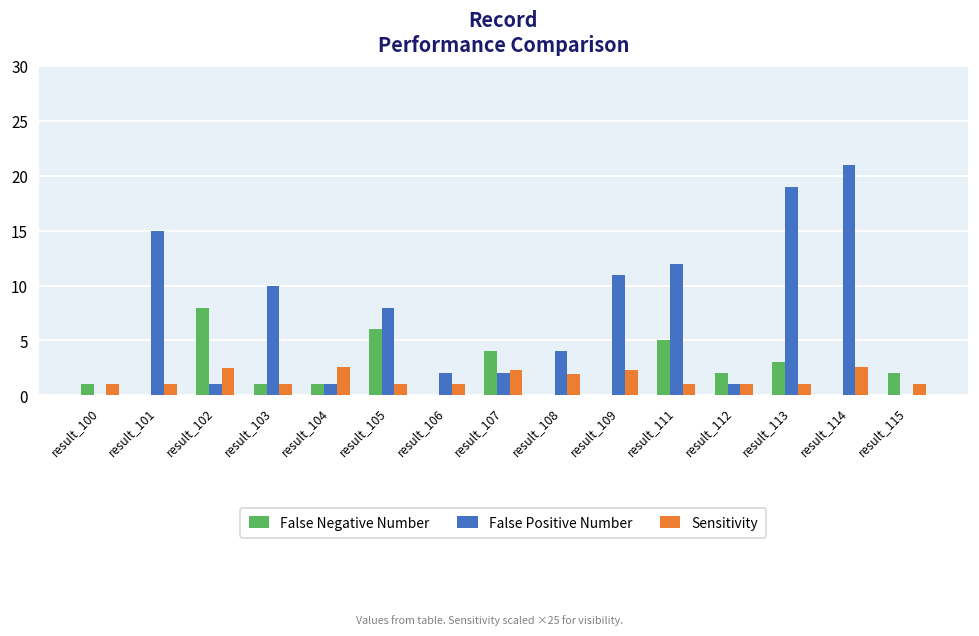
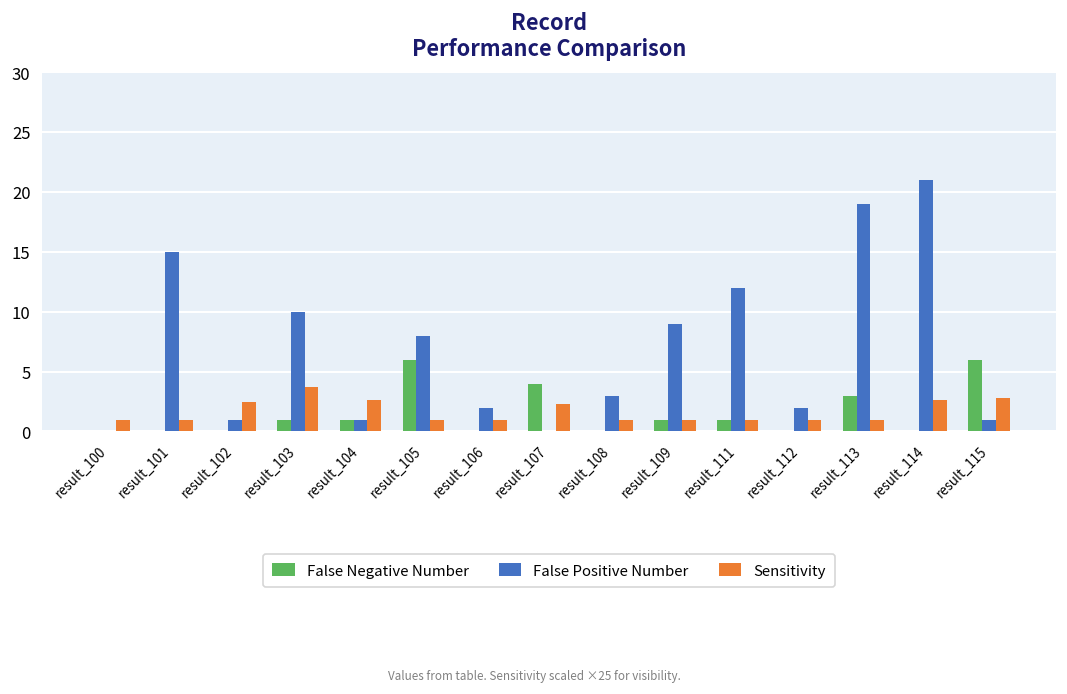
False Negative Number, result_100: 1 -> 0
False Negative Number, result_102: 8 -> 0
Sensitivity, result_103: 1 -> 4
False Positive Number, result_107: 2 -> 0
False Positive Number, result_108: 4 -> 3
Sensitivity, result_108: 2 -> 1
False Negative Number, result_109: 0 -> 1
False Positive Number, result_109: 11 -> 9
Sensitivity, result_109: 2 -> 1
False Negative Number, result_111: 5 -> 1
False Negative Number, result_112: 2 -> 0
False Positive Number, result_112: 1 -> 2
False Negative Number, result_115: 2 -> 6
False Positive Number, result_115: 0 -> 1
Sensitivity, result_115: 1 -> 3
